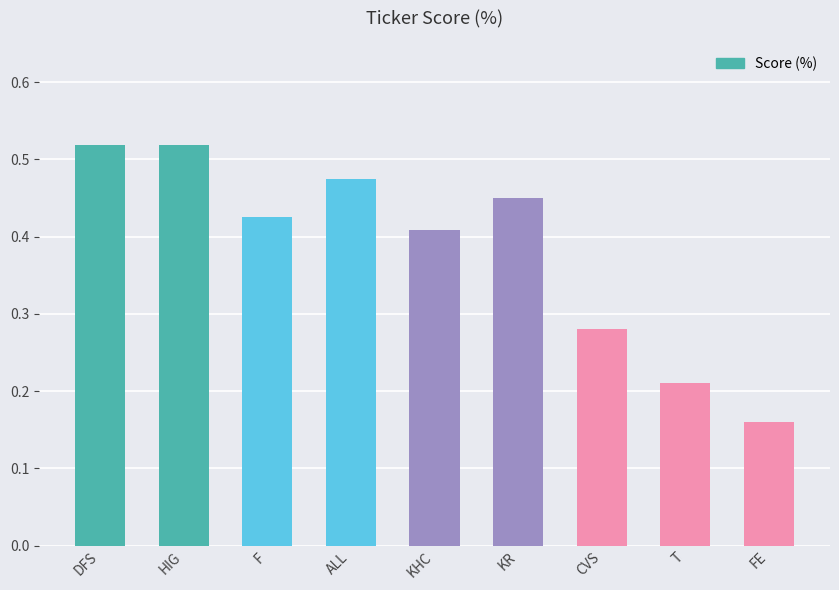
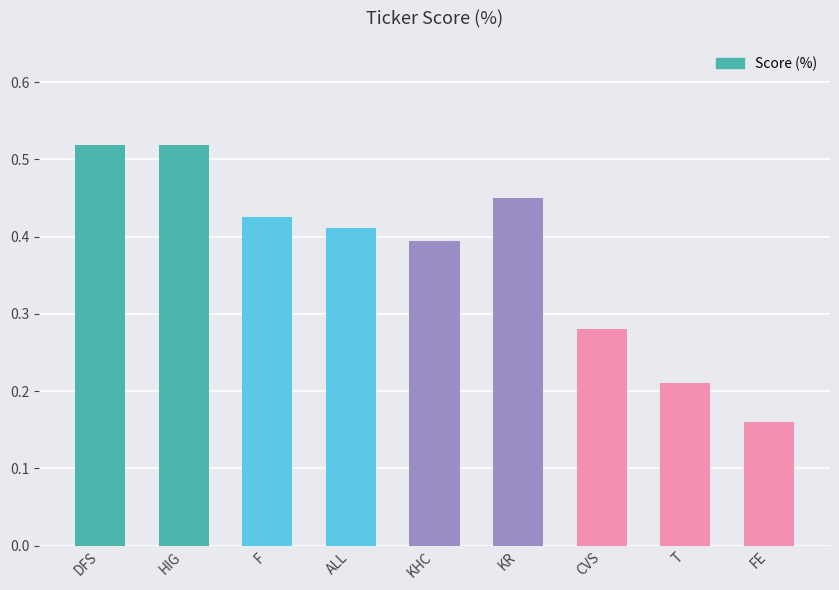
ALL: 0.47 -> 0.41
KHC: 0.41 -> 0.40
